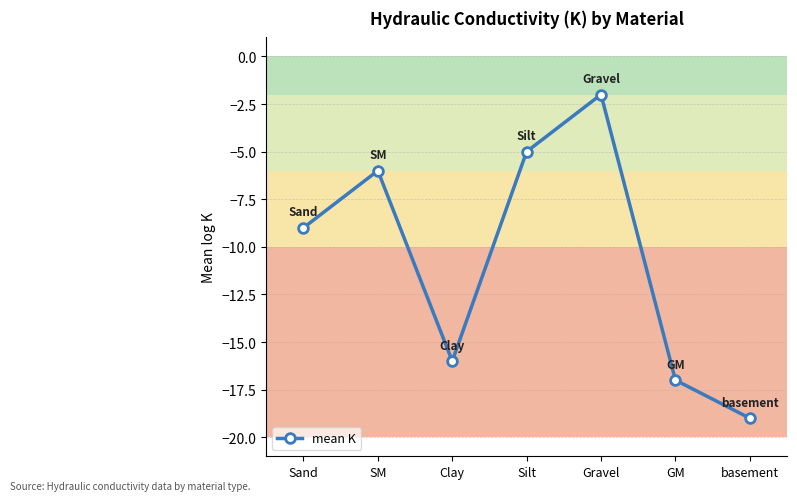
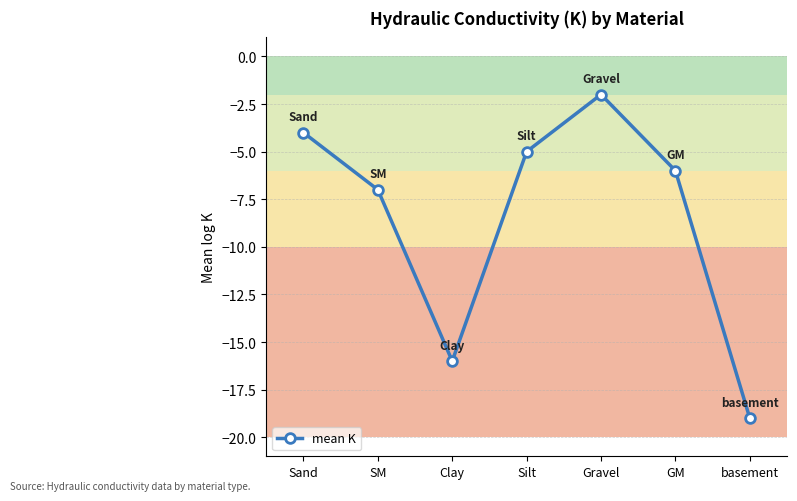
Sand: -9 -> -4
SM: -6 -> -7
GM: -17 -> -6
